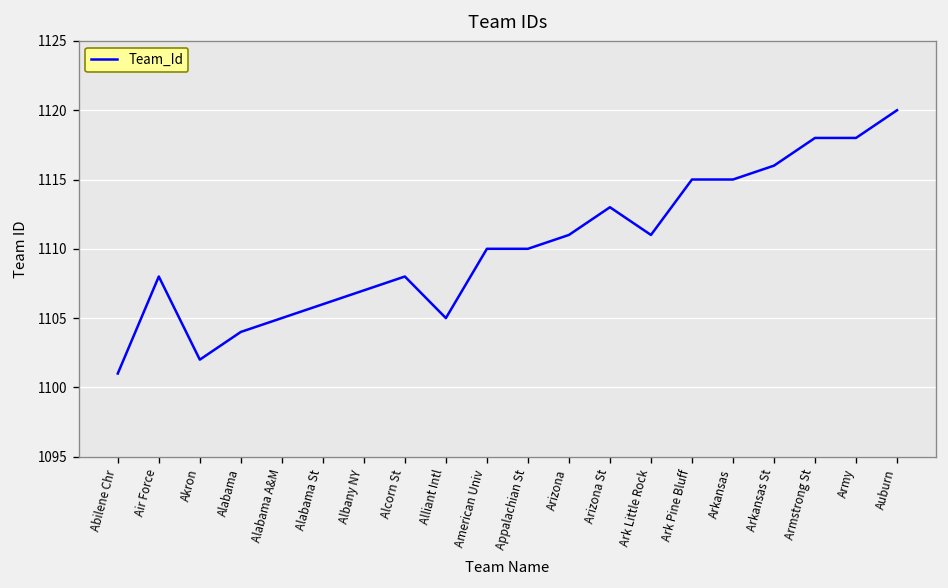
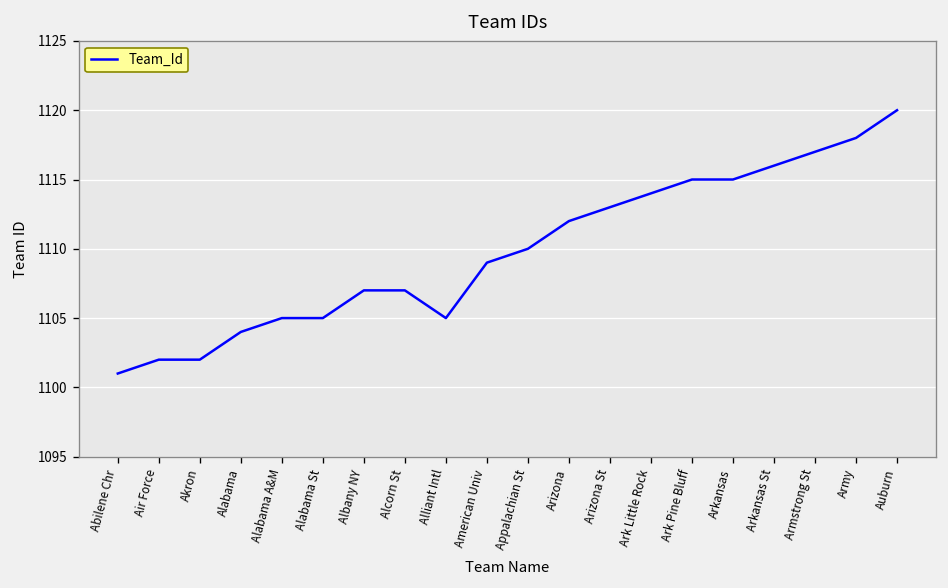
Air Force: 1108 -> 1102
Alabama St: 1106 -> 1105
Alcorn St: 1108 -> 1107
American Univ: 1110 -> 1109
Arizona: 1111 -> 1112
Ark Little Rock: 1111 -> 1114
Armstrong St: 1118 -> 1117
